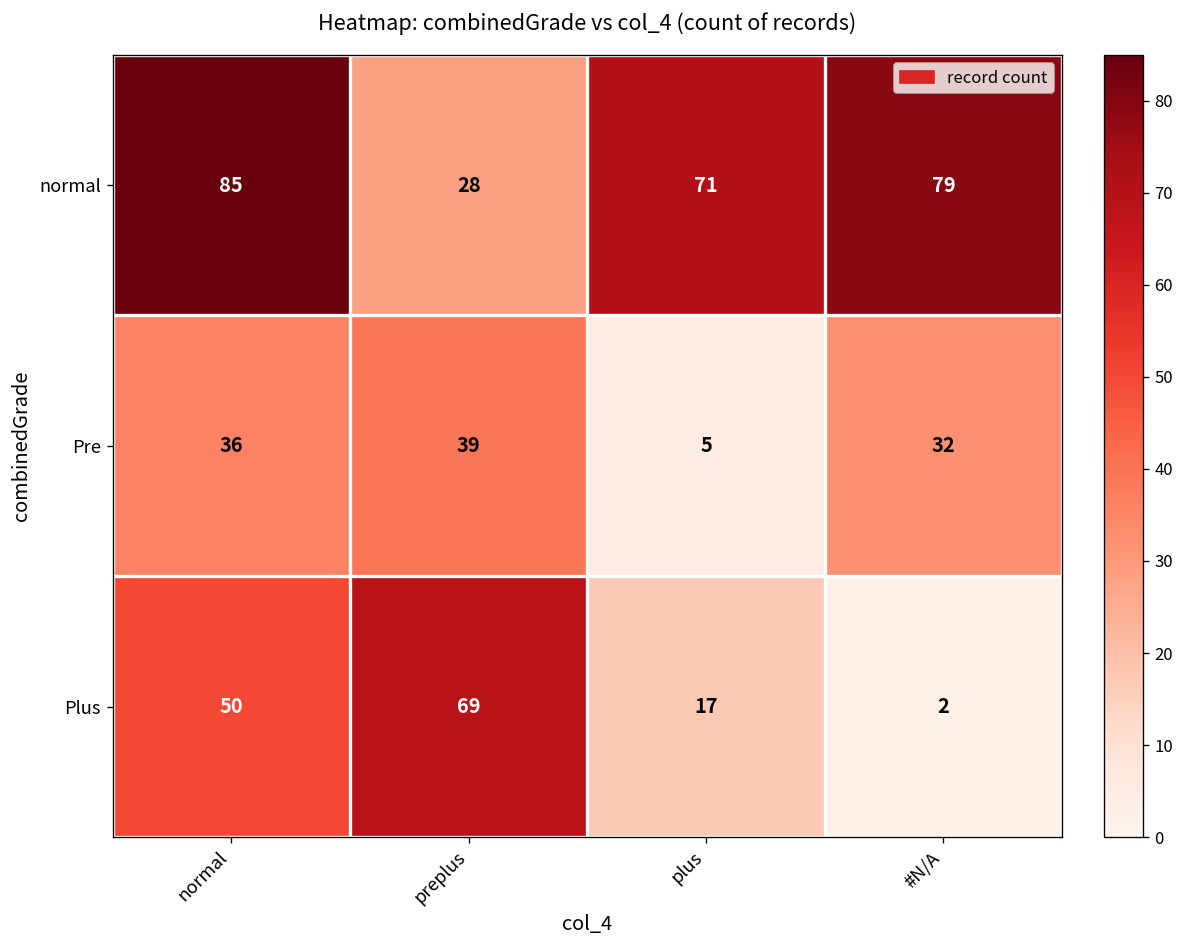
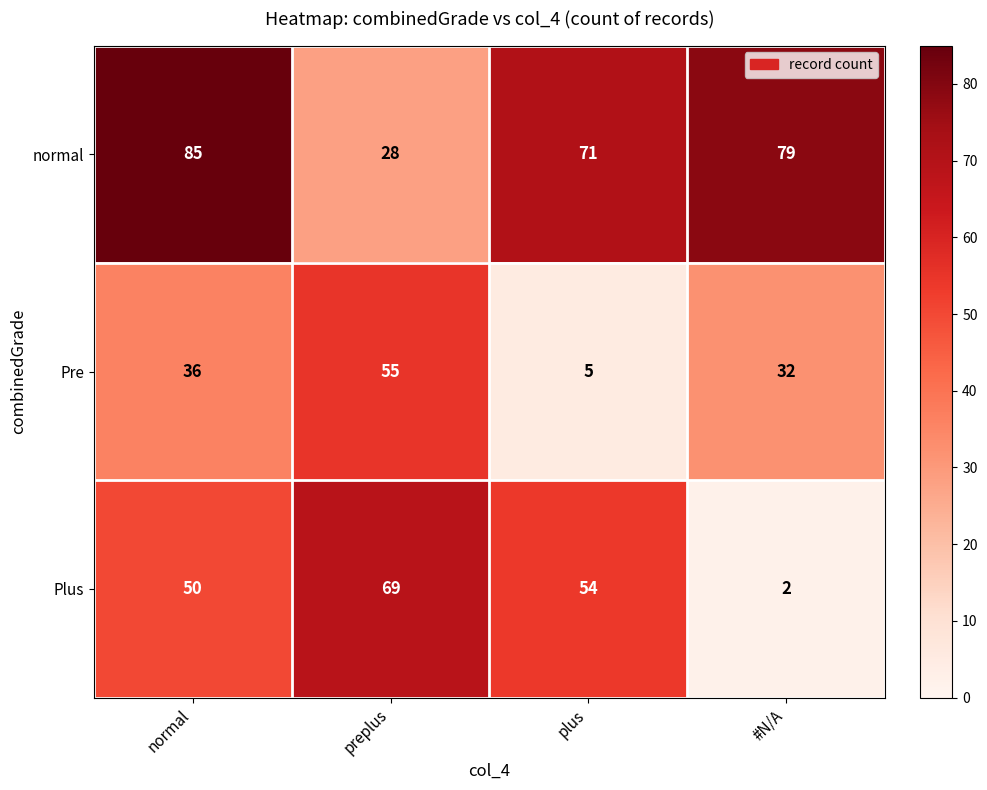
Pre, preplus: 39 -> 55
Plus, plus: 17 -> 54
